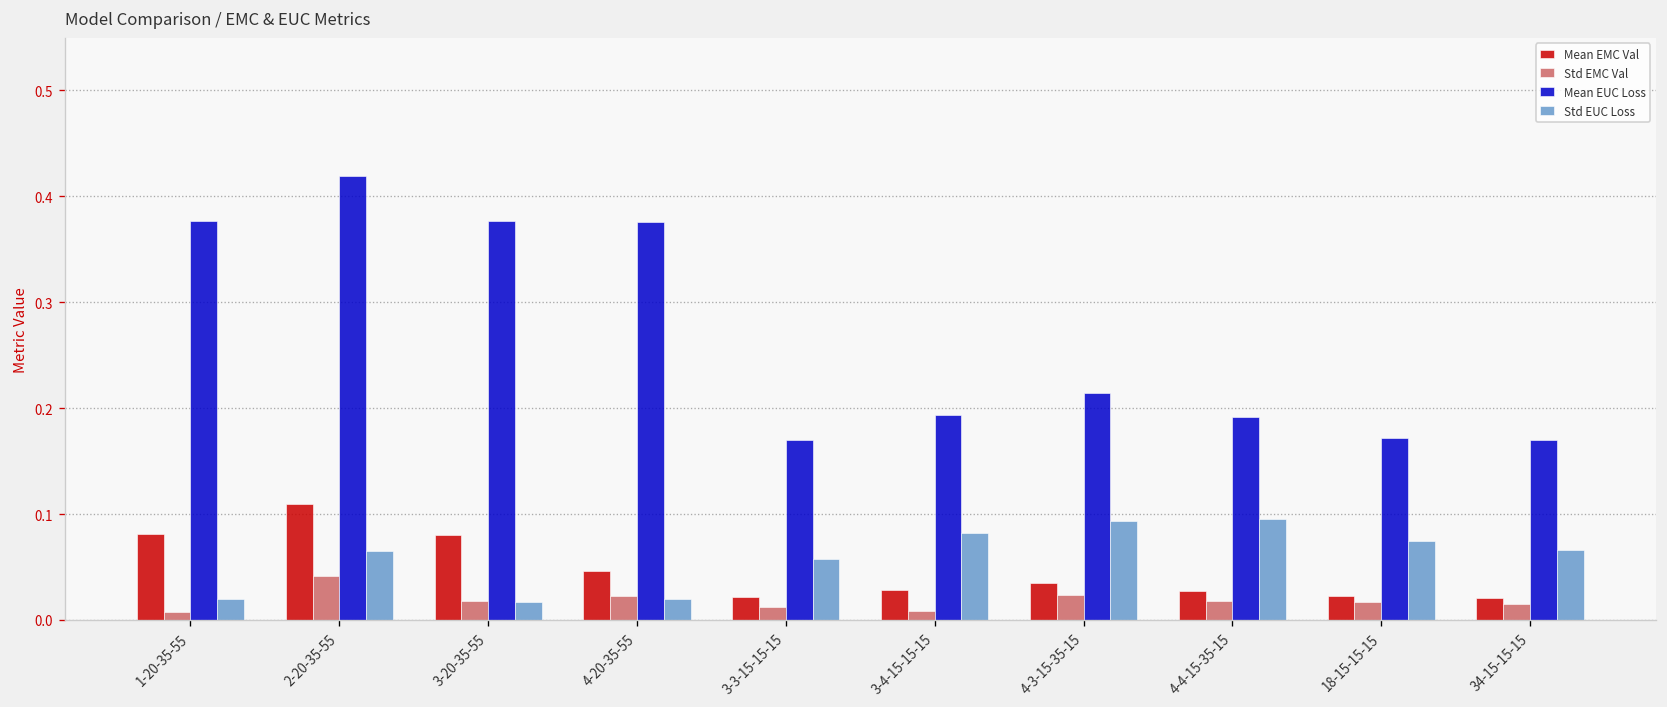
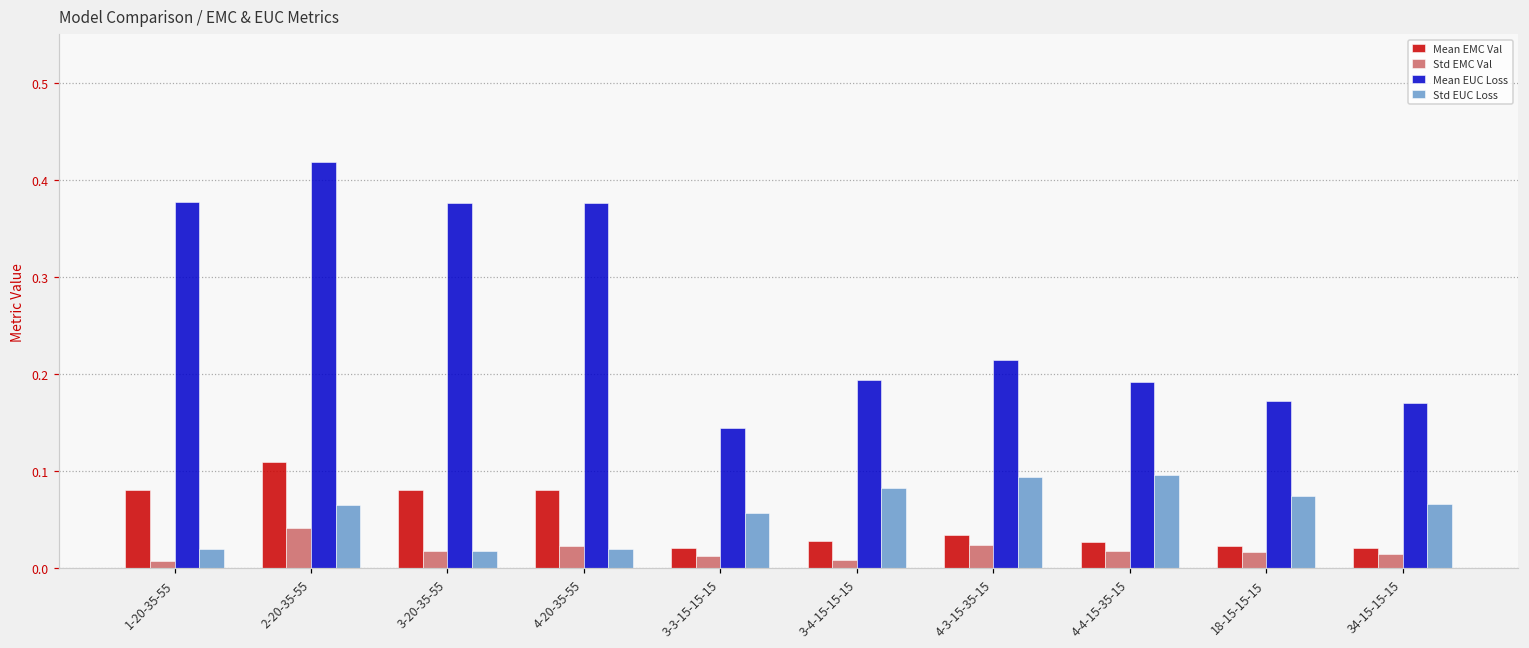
Mean EMC Val, 4-20-35-55: 0.05 -> 0.08
Mean EUC Loss, 3-3-15-15-15: 0.17 -> 0.14
